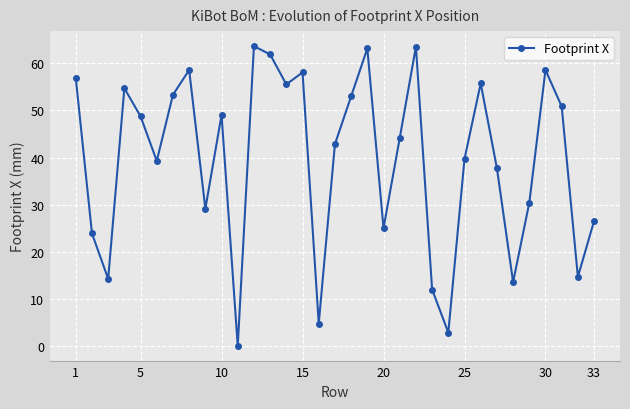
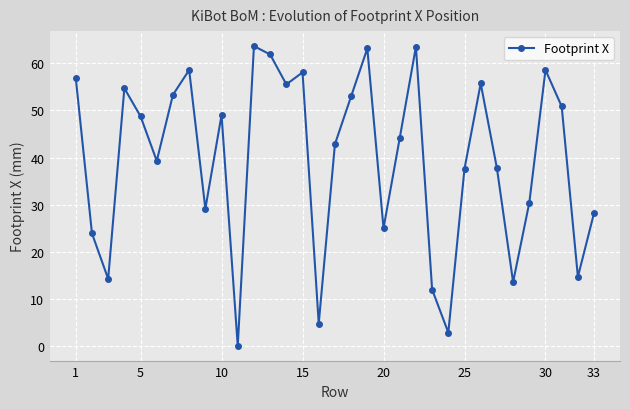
25: 40 -> 38
33: 27 -> 28
